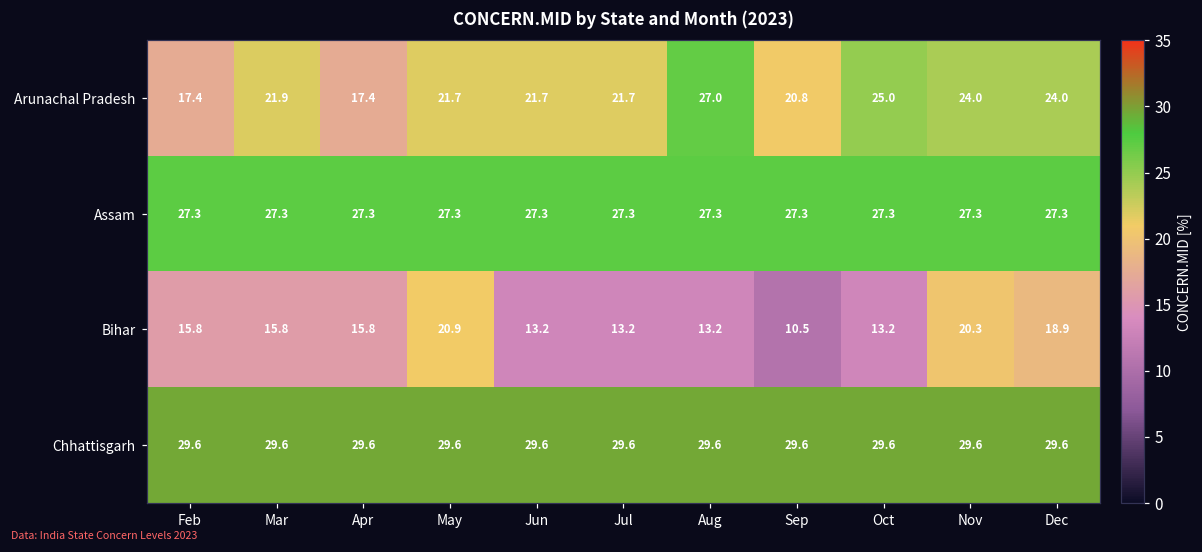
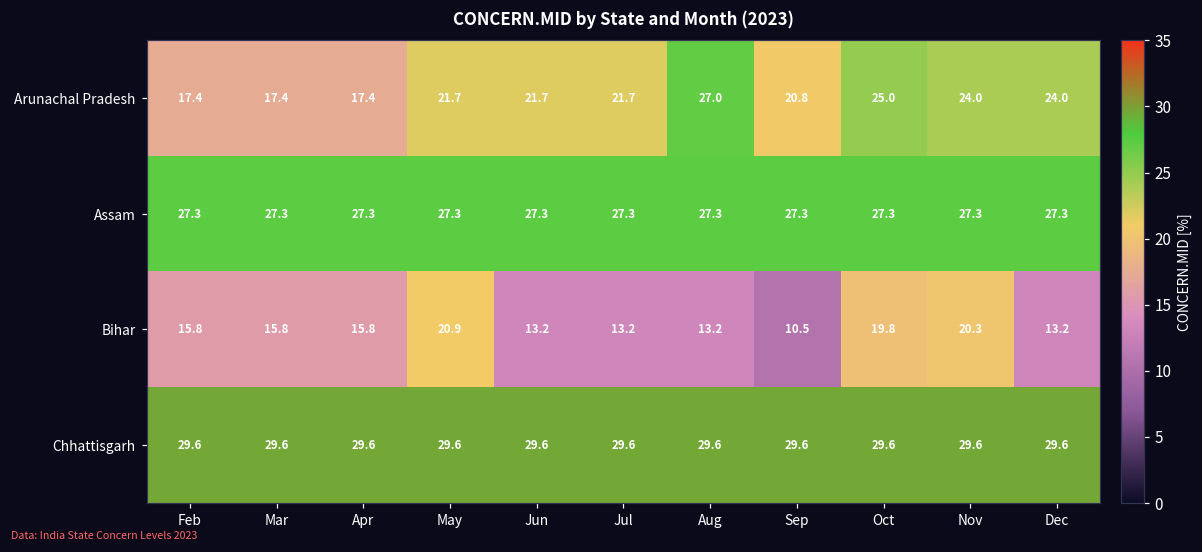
Arunachal Pradesh, Mar: 21.9 -> 17.4
Bihar, Oct: 13.2 -> 19.8
Bihar, Dec: 18.9 -> 13.2
